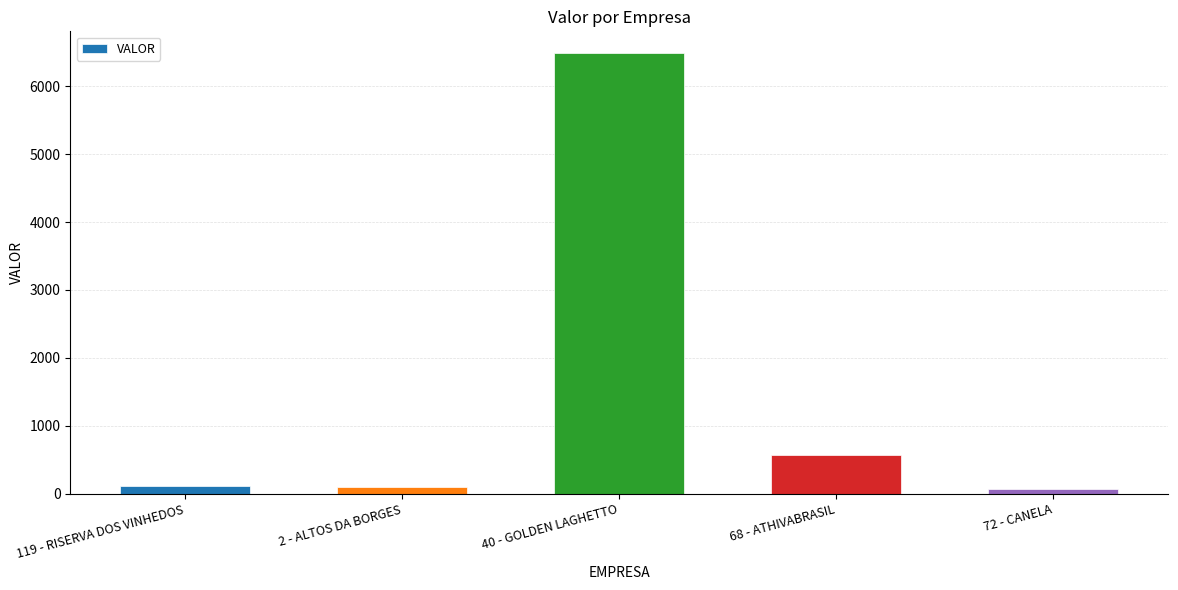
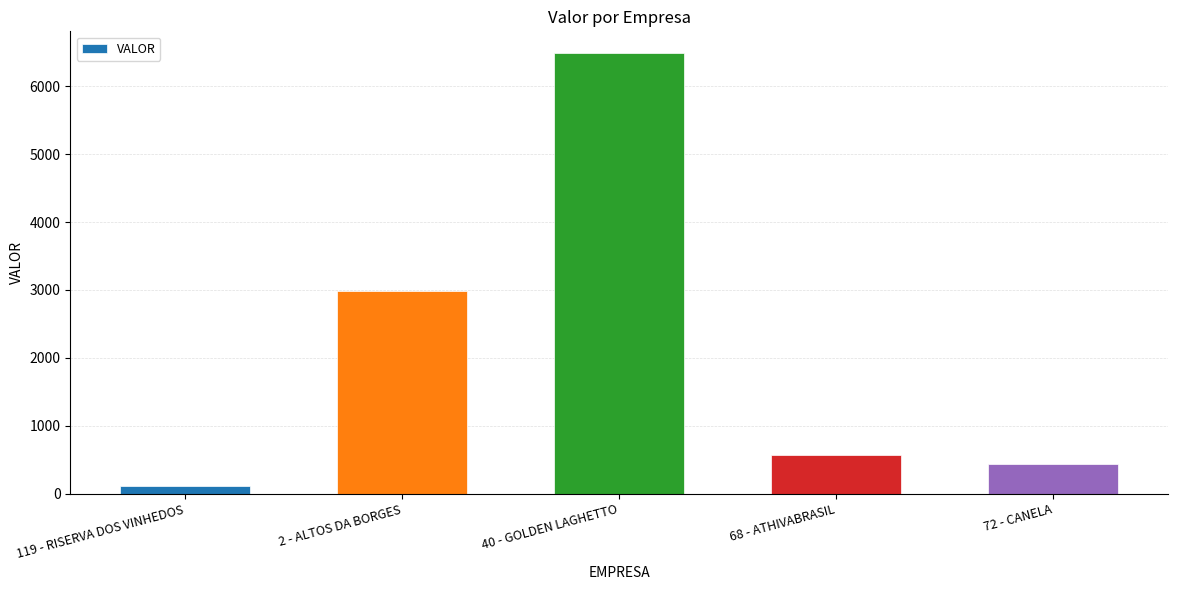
2 - ALTOS DA BORGES: 100 -> 3000
72 - CANELA: 100 -> 400
